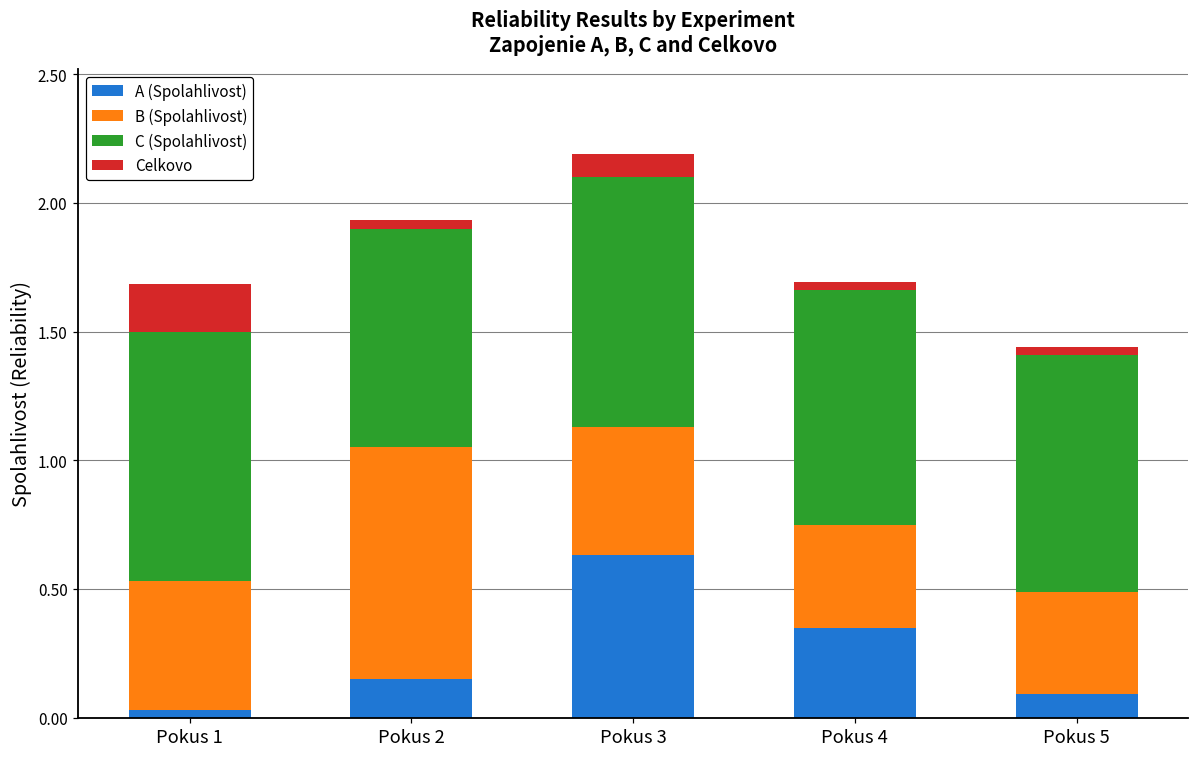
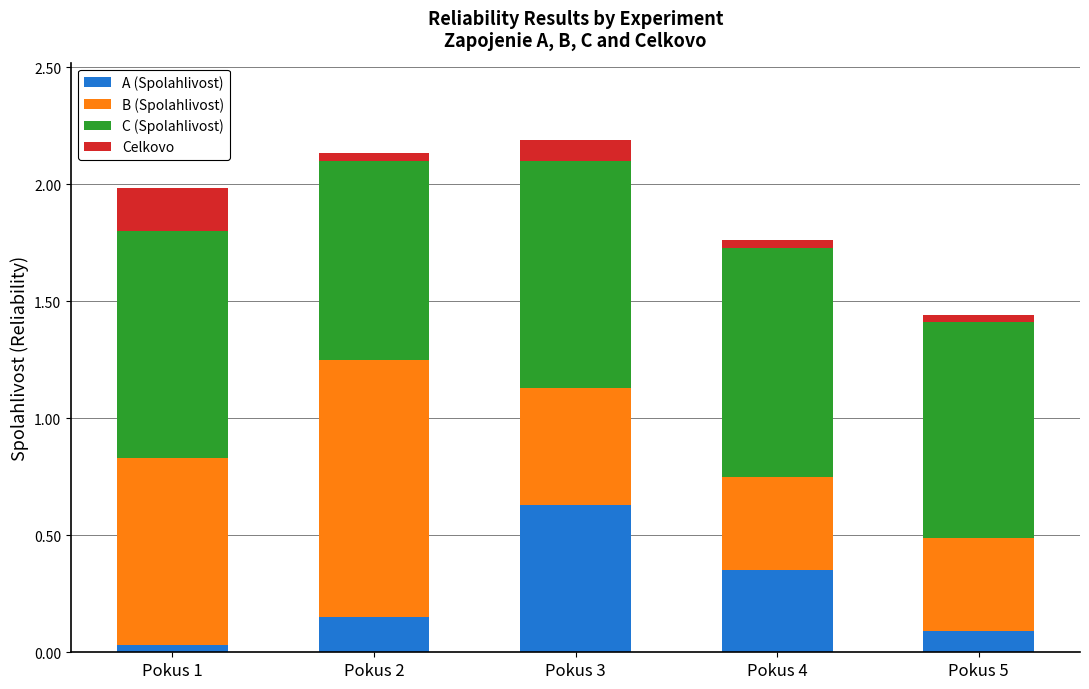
B (Spolahlivost), Pokus 1: 0.5 -> 0.8
B (Spolahlivost), Pokus 2: 0.9 -> 1.1
C (Spolahlivost), Pokus 4: 0.91 -> 0.98
